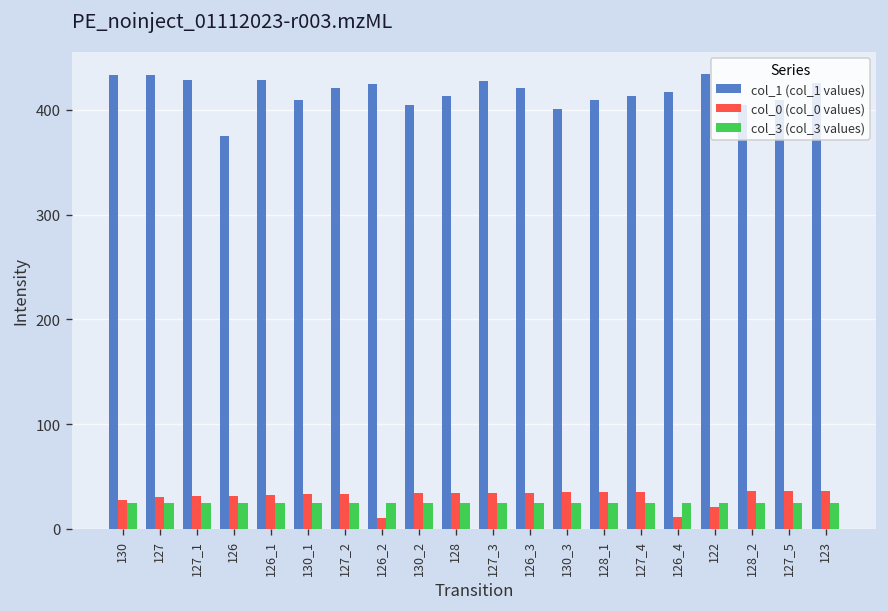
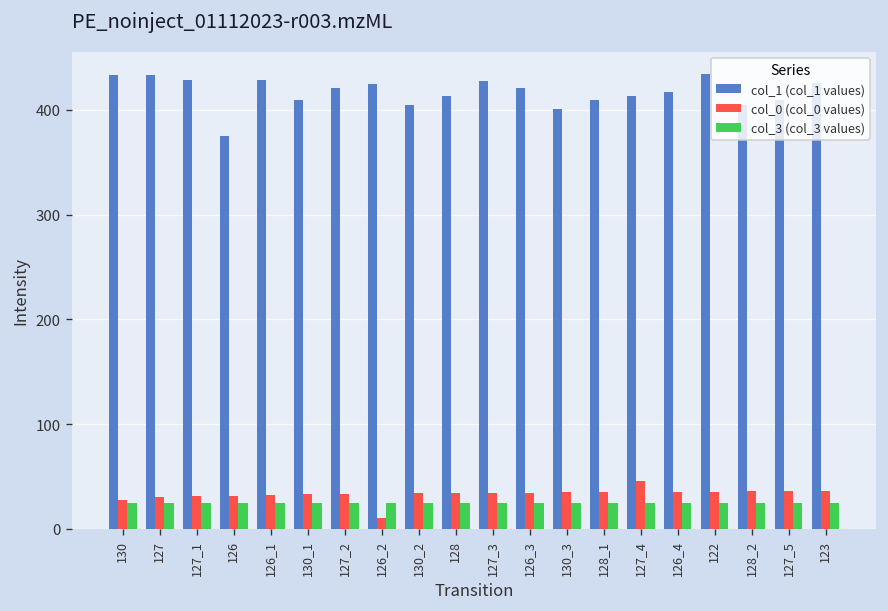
col_0 (col_0 values), 127_4: 40 -> 50
col_0 (col_0 values), 126_4: 10 -> 40
col_0 (col_0 values), 122: 20 -> 40
